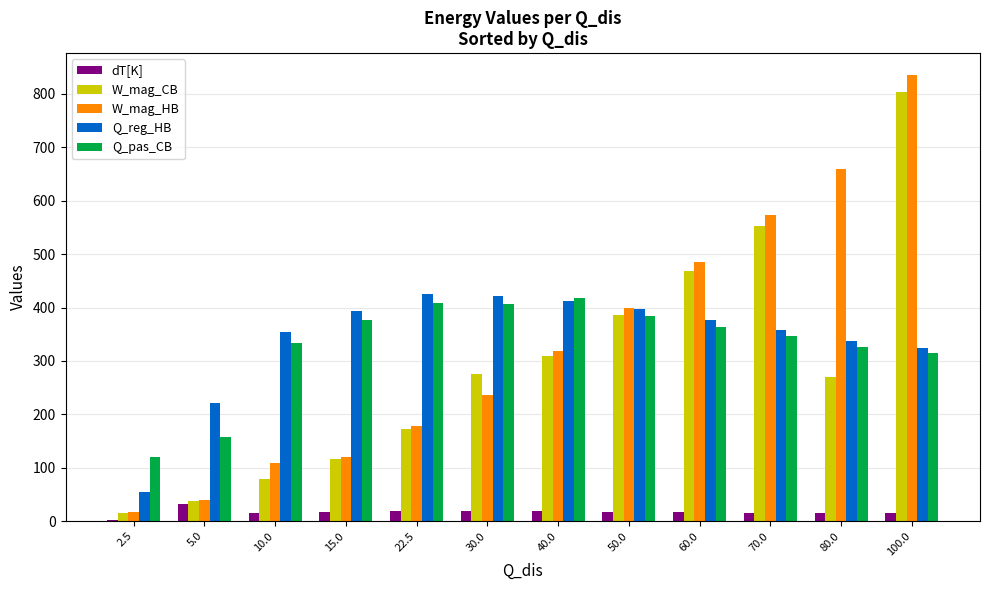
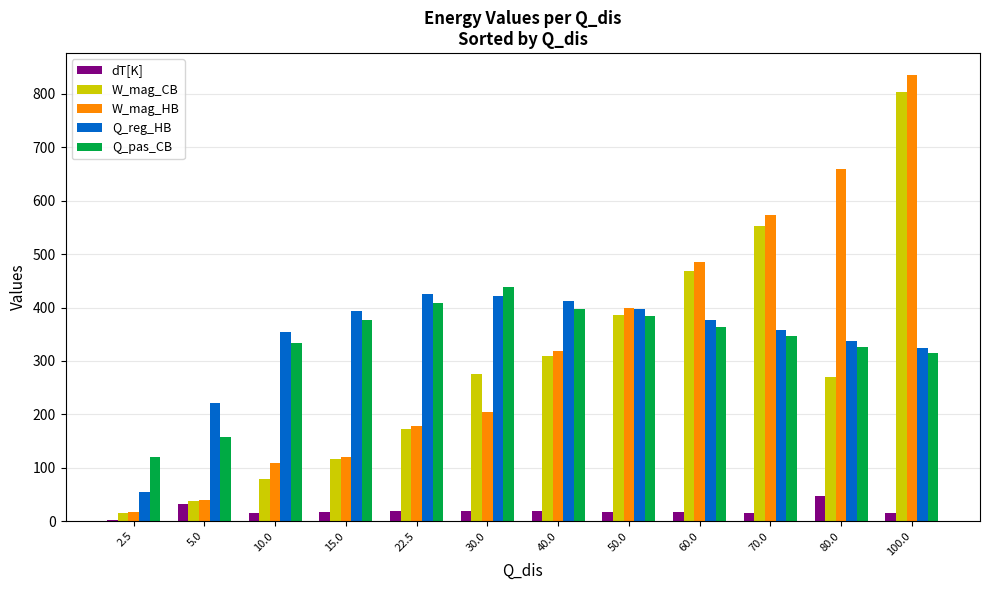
W_mag_HB, 30.0: 240 -> 200
Q_pas_CB, 30.0: 410 -> 440
Q_pas_CB, 40.0: 420 -> 400
dT[K], 80.0: 10 -> 50
